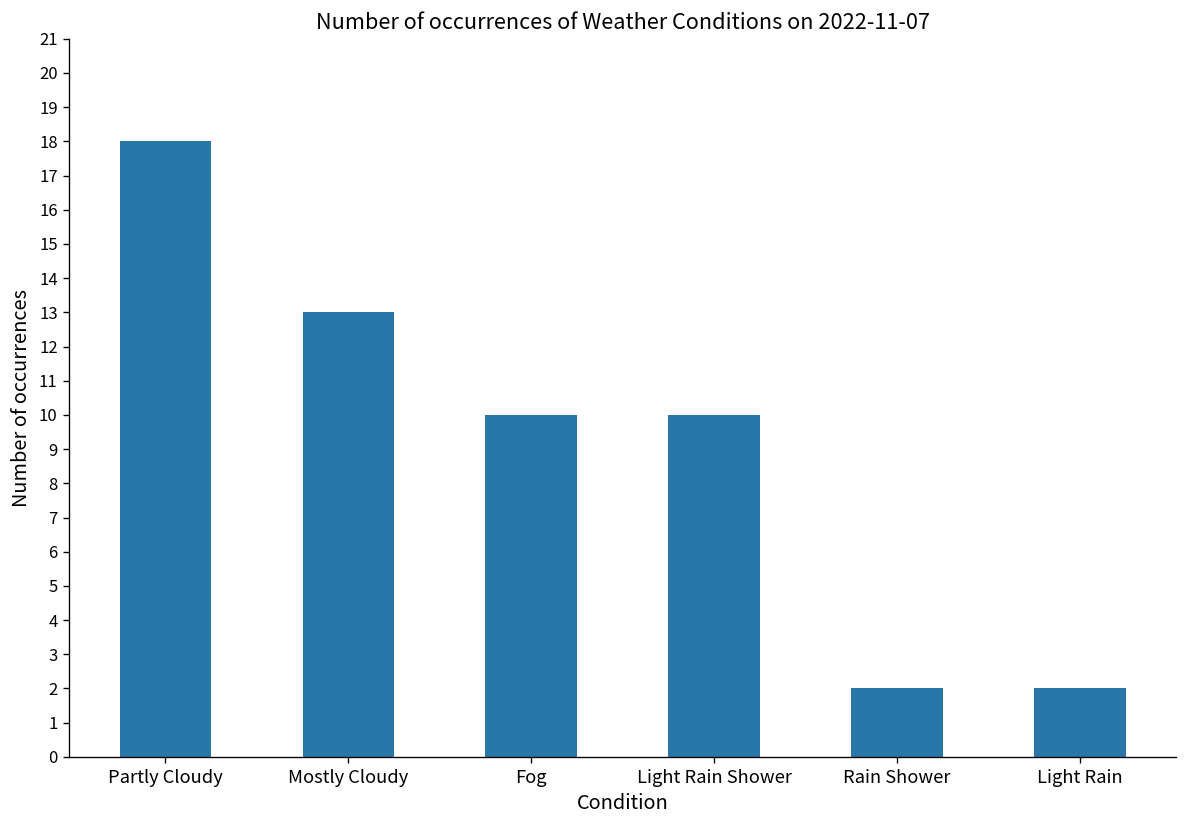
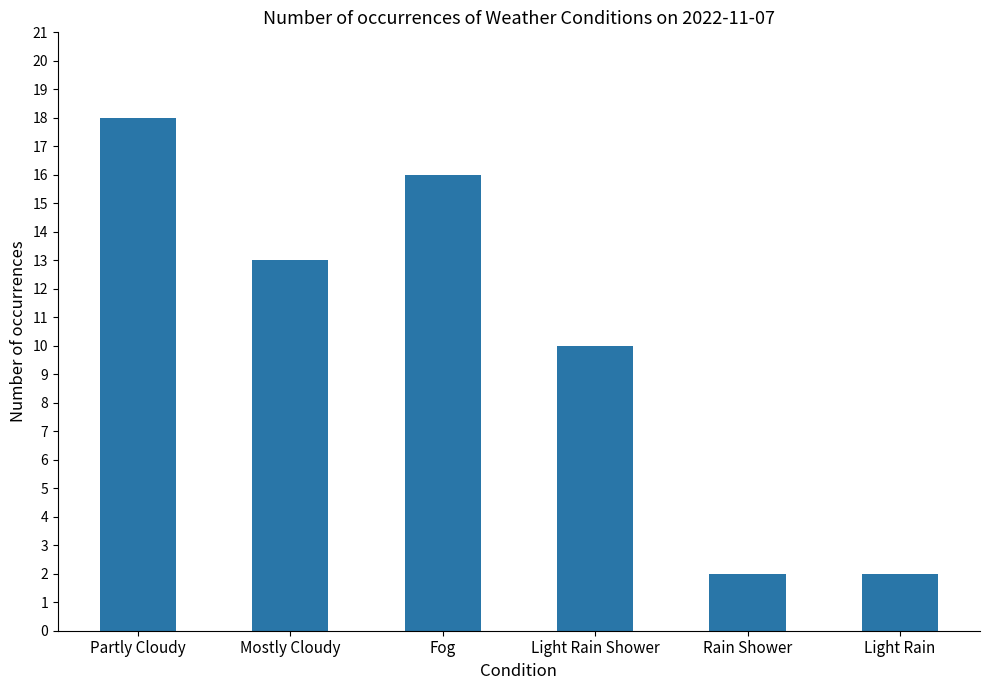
Fog: 10 -> 16
